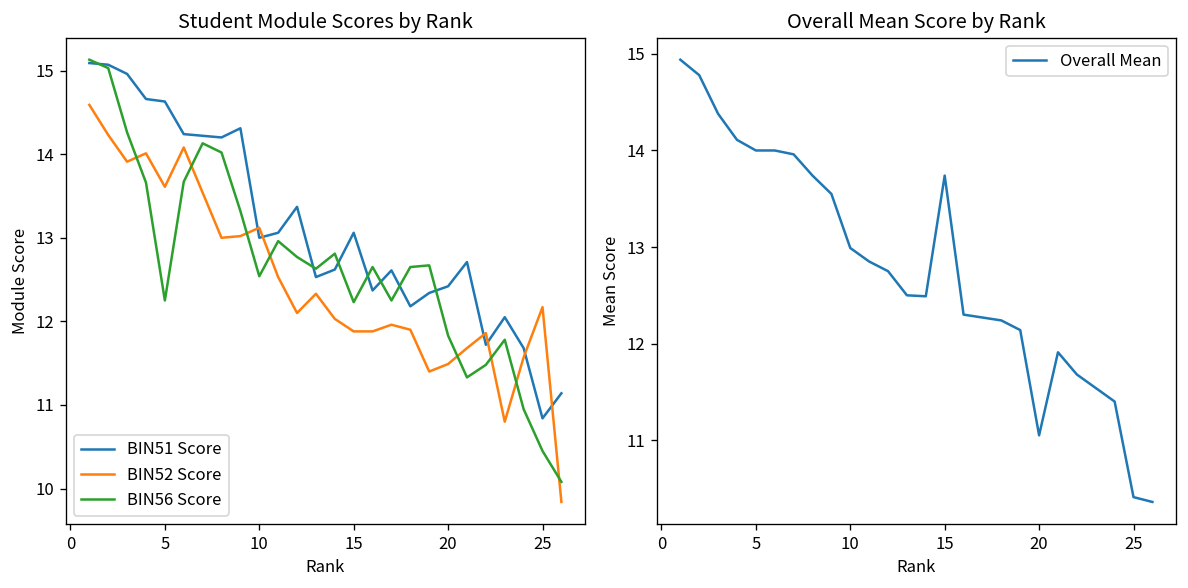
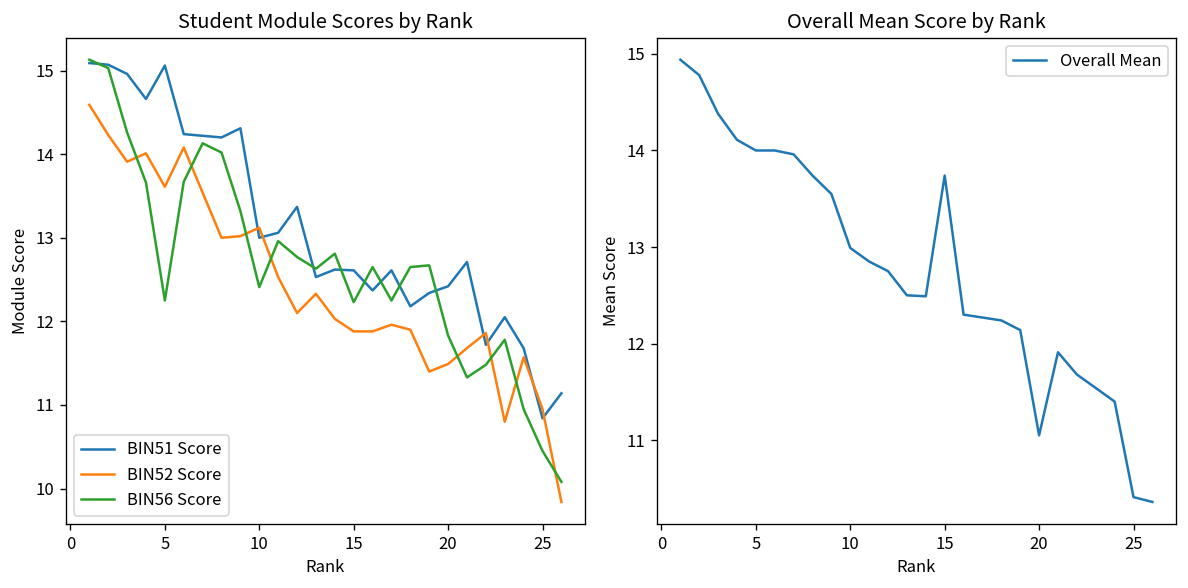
Student Module Scores by Rank, BIN51 Score, 5: 14.6 -> 15.1
Student Module Scores by Rank, BIN56 Score, 10: 12.5 -> 12.4
Student Module Scores by Rank, BIN51 Score, 15: 13.1 -> 12.6
Student Module Scores by Rank, BIN52 Score, 25: 12.2 -> 11.0
